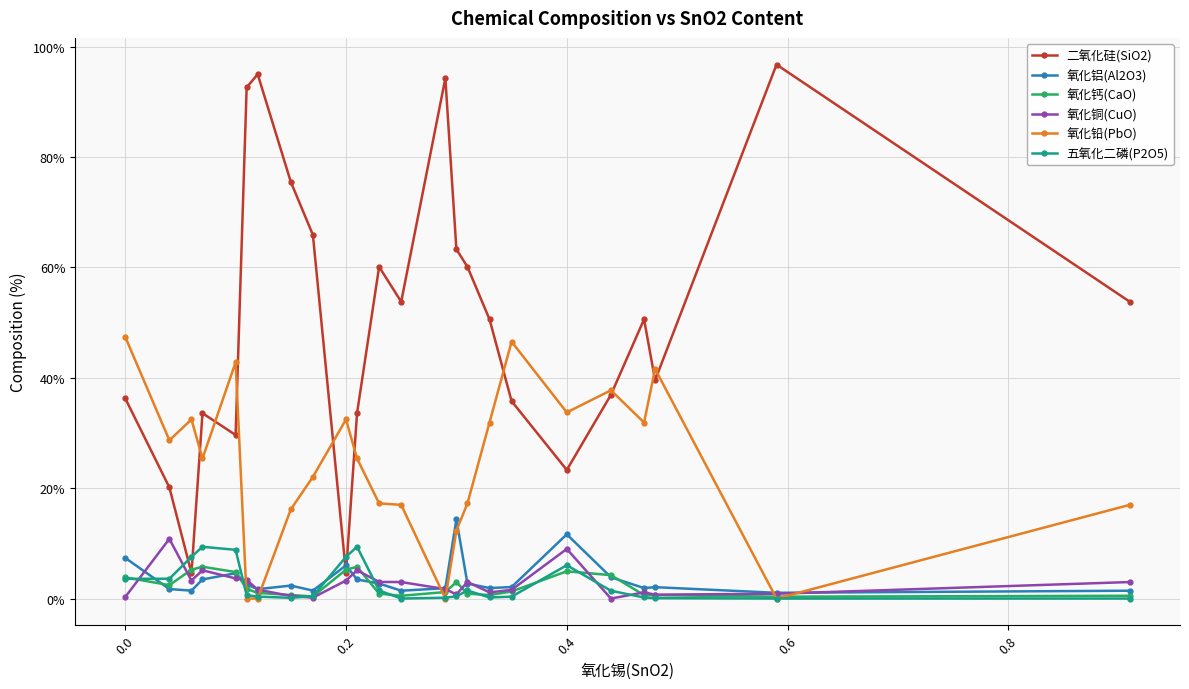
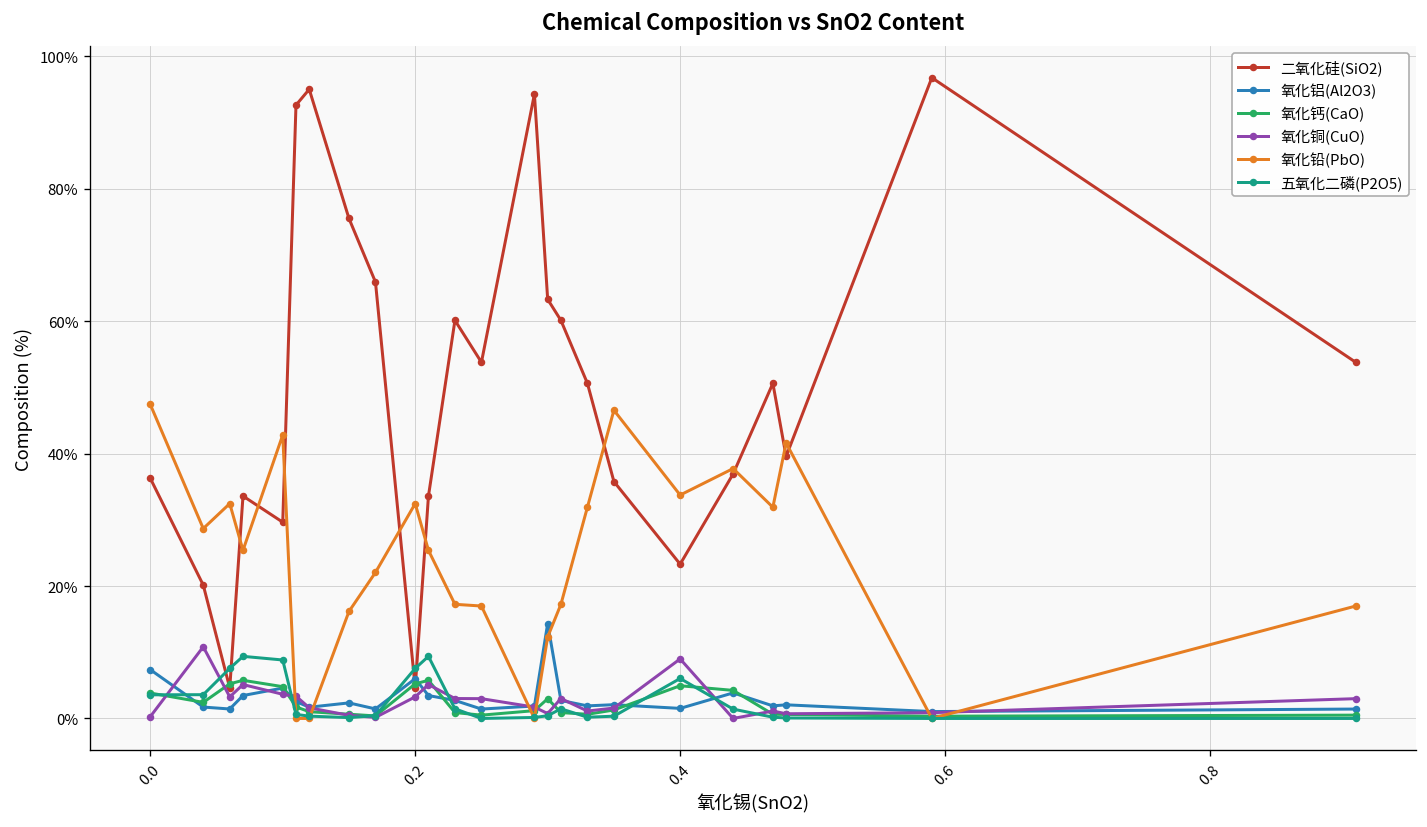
氧化铝(Al2O3), 0.4: 12% -> 2%
